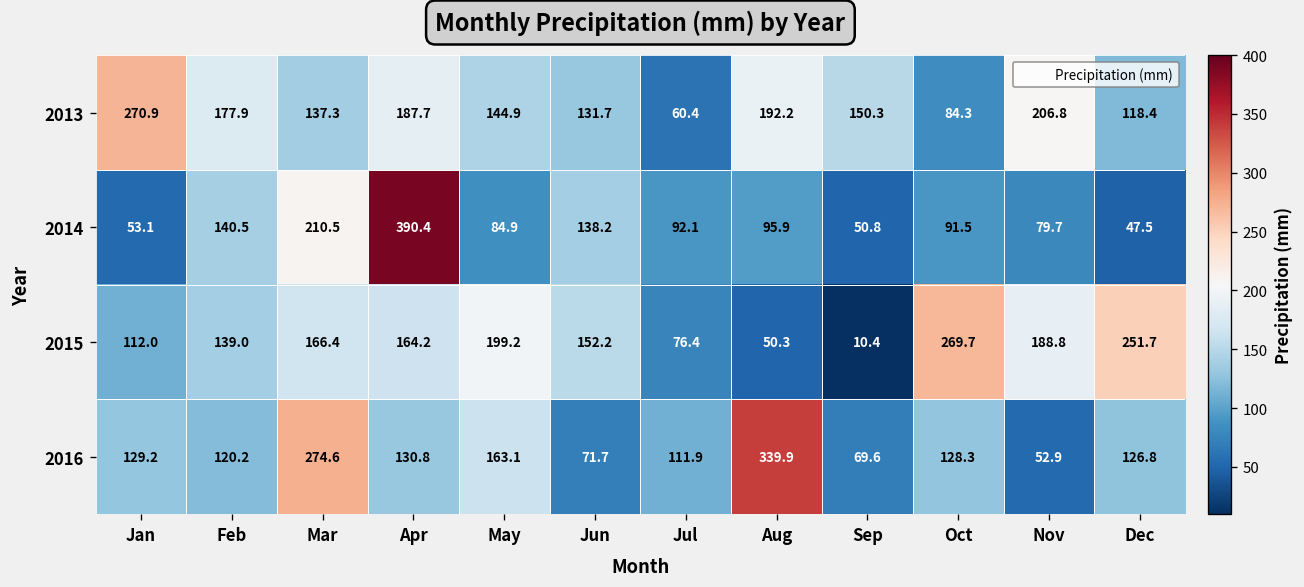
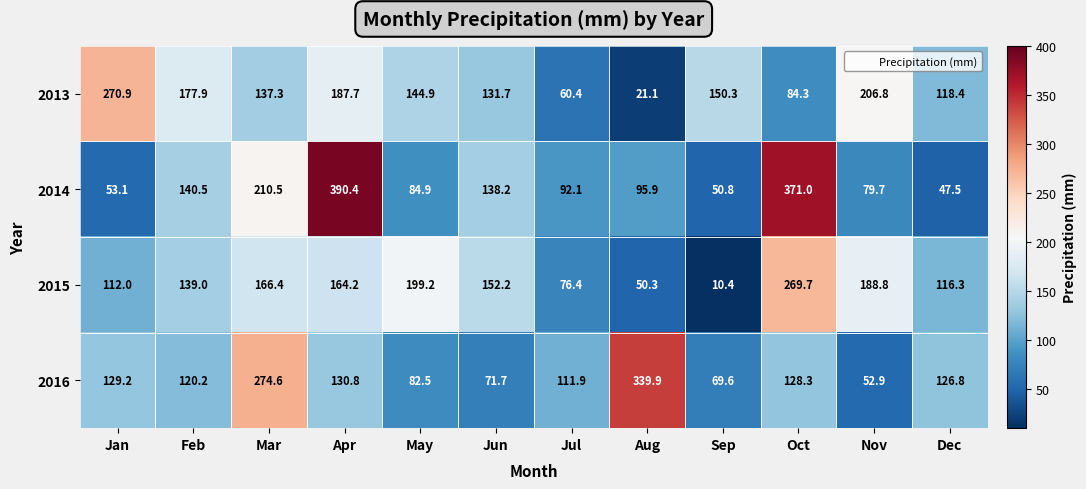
2013, Aug: 192.2 -> 21.1
2014, Oct: 91.5 -> 371.0
2015, Dec: 251.7 -> 116.3
2016, May: 163.1 -> 82.5
